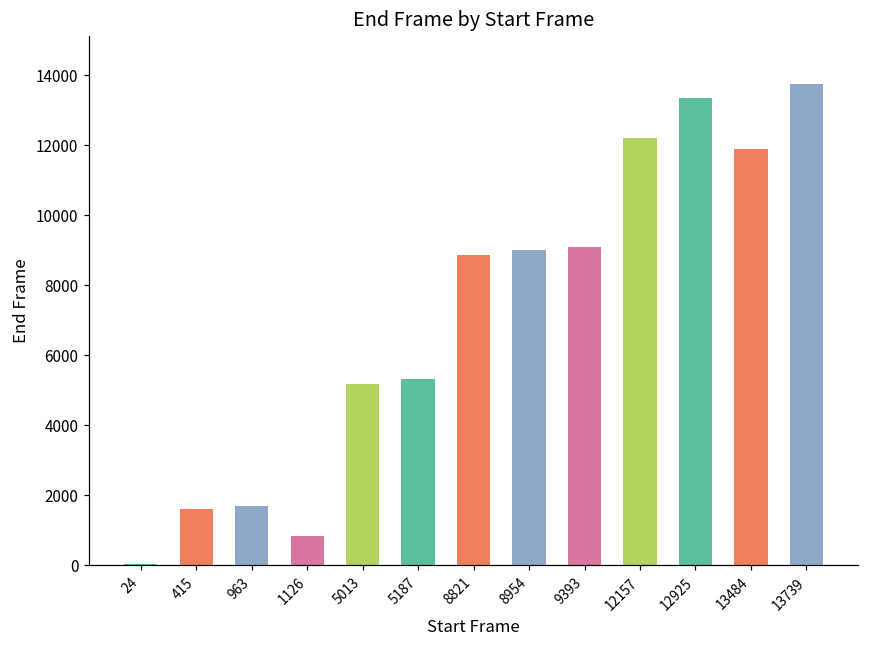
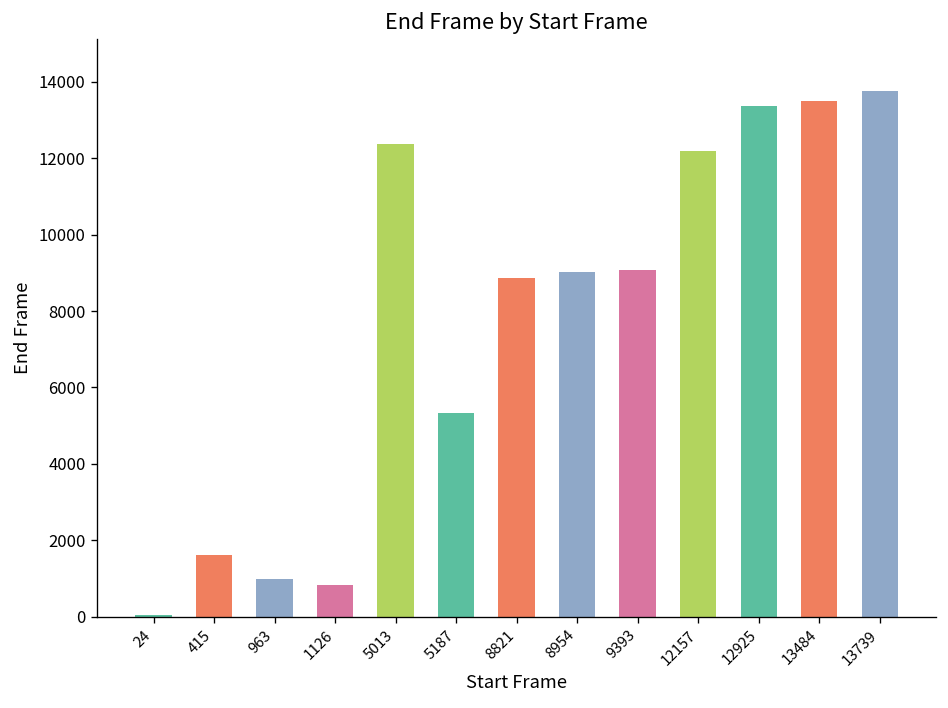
963: 1700 -> 1000
5013: 5200 -> 12400
13484: 11900 -> 13500
